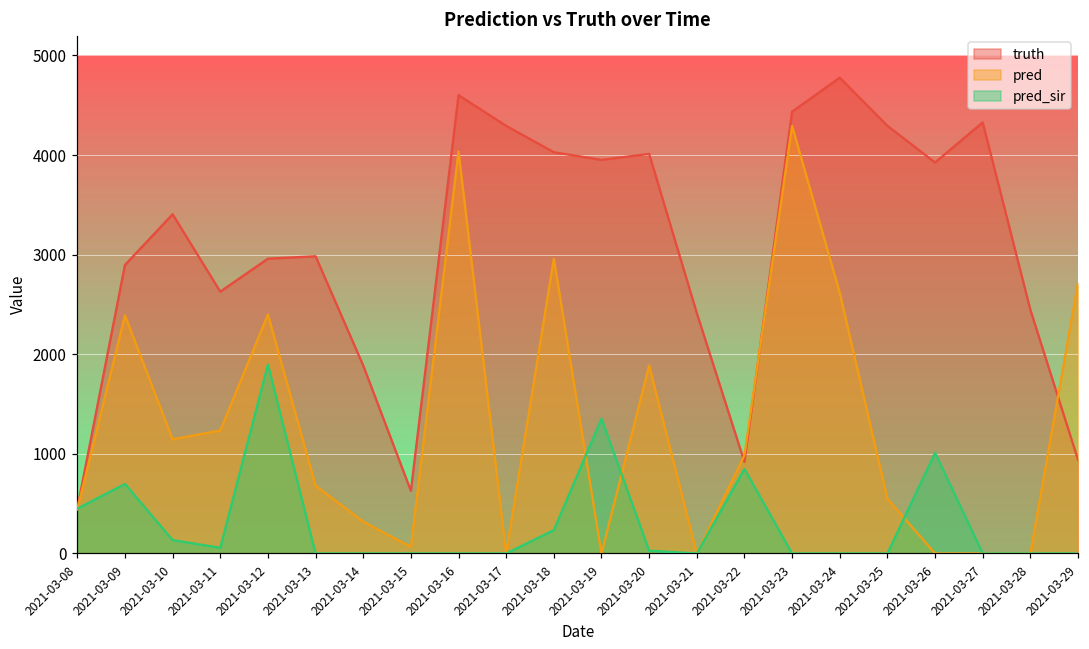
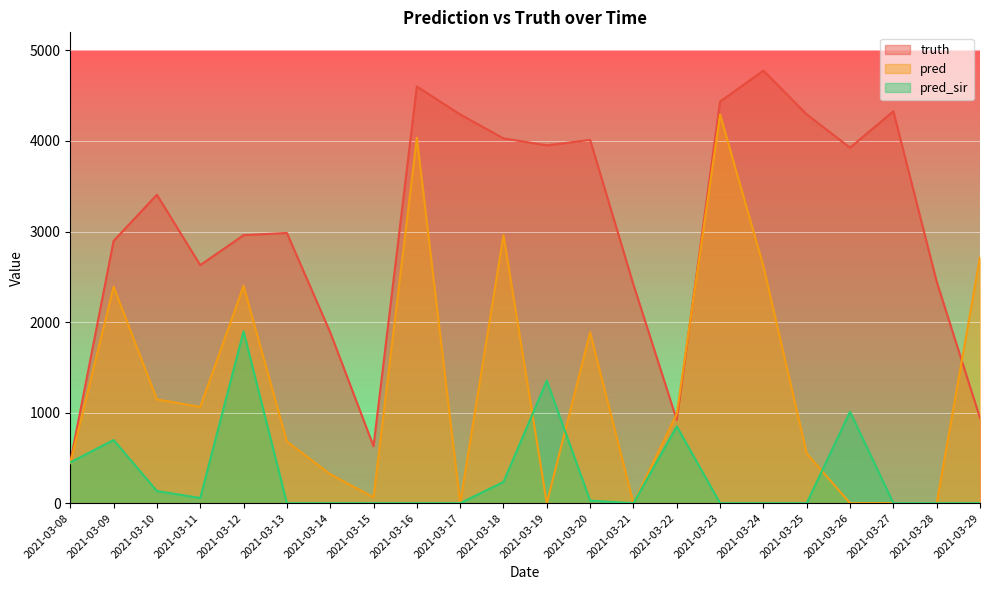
pred, 2021-03-11: 1200 -> 1100
